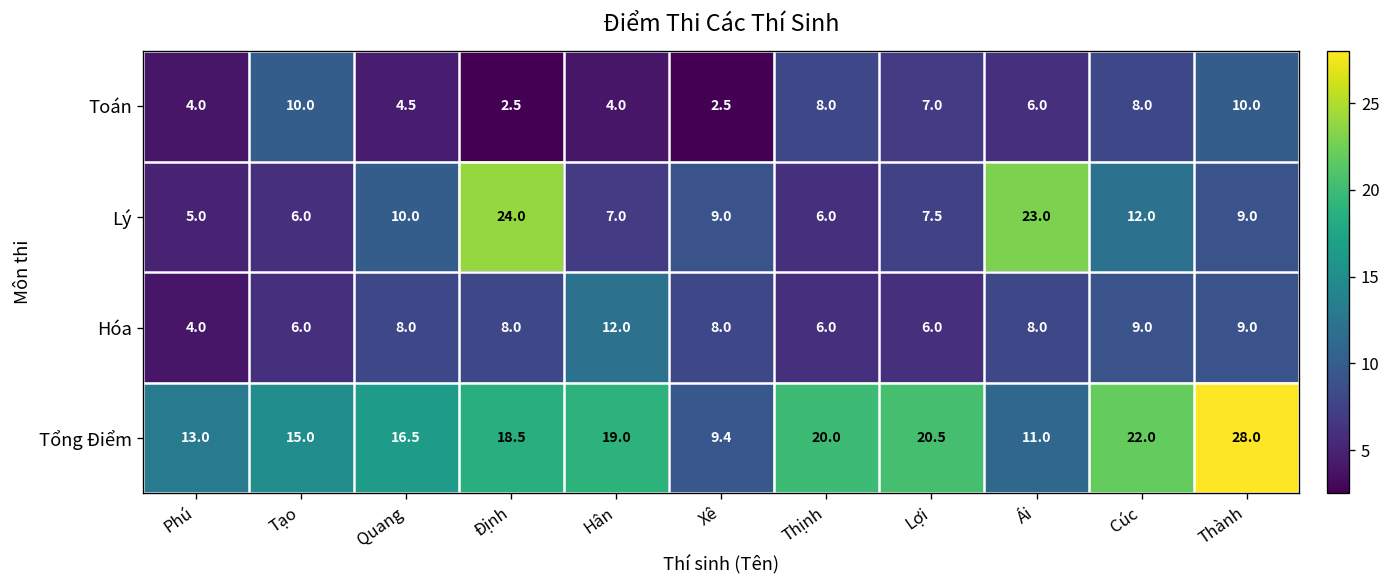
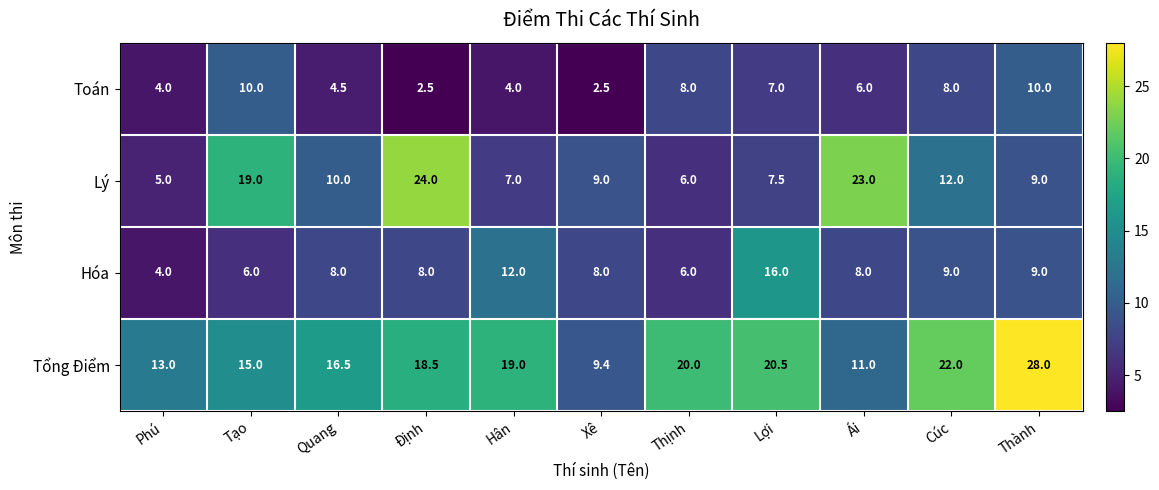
Lý, Tạo: 6.0 -> 19.0
Hóa, Lợi: 6.0 -> 16.0
